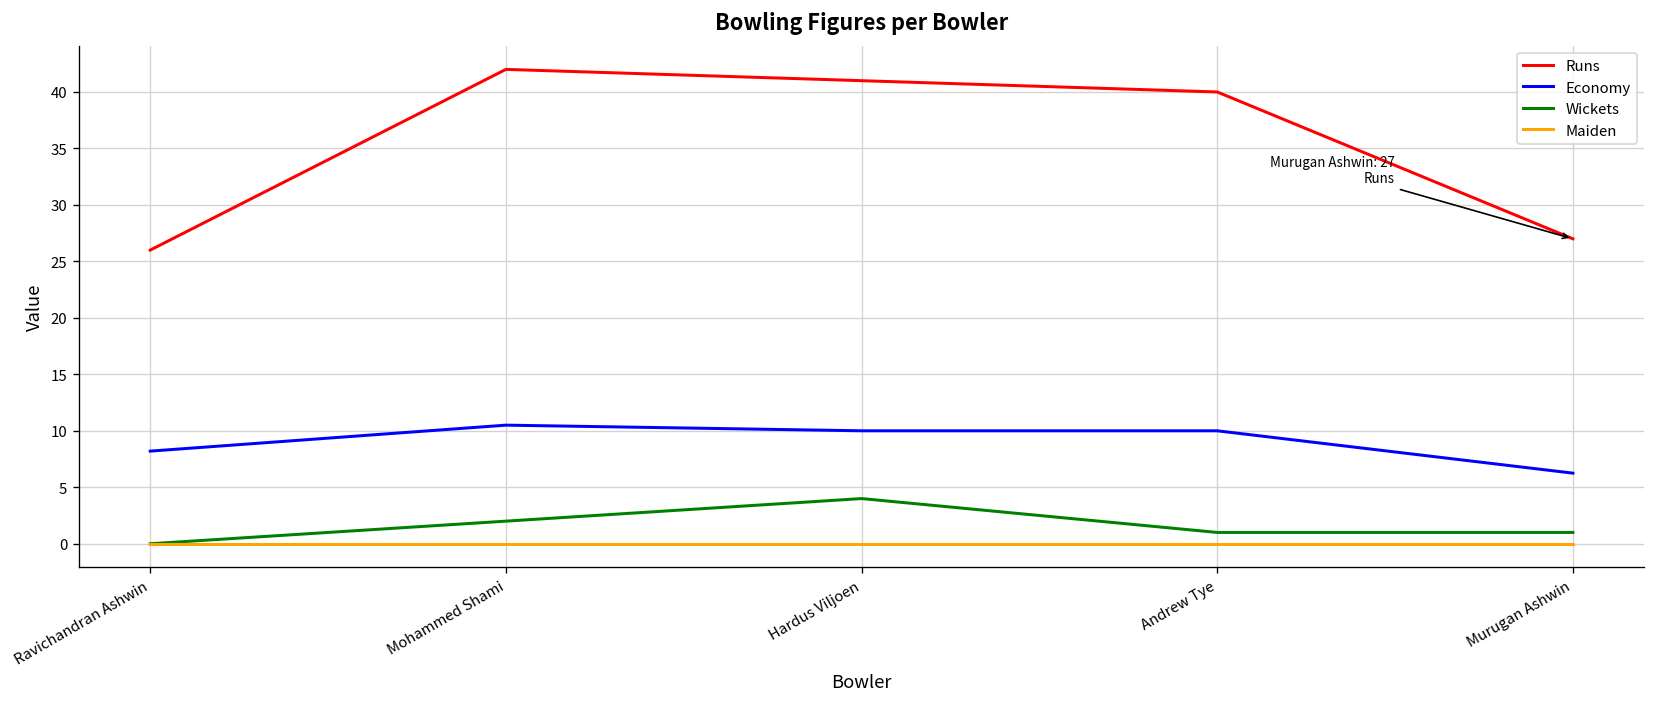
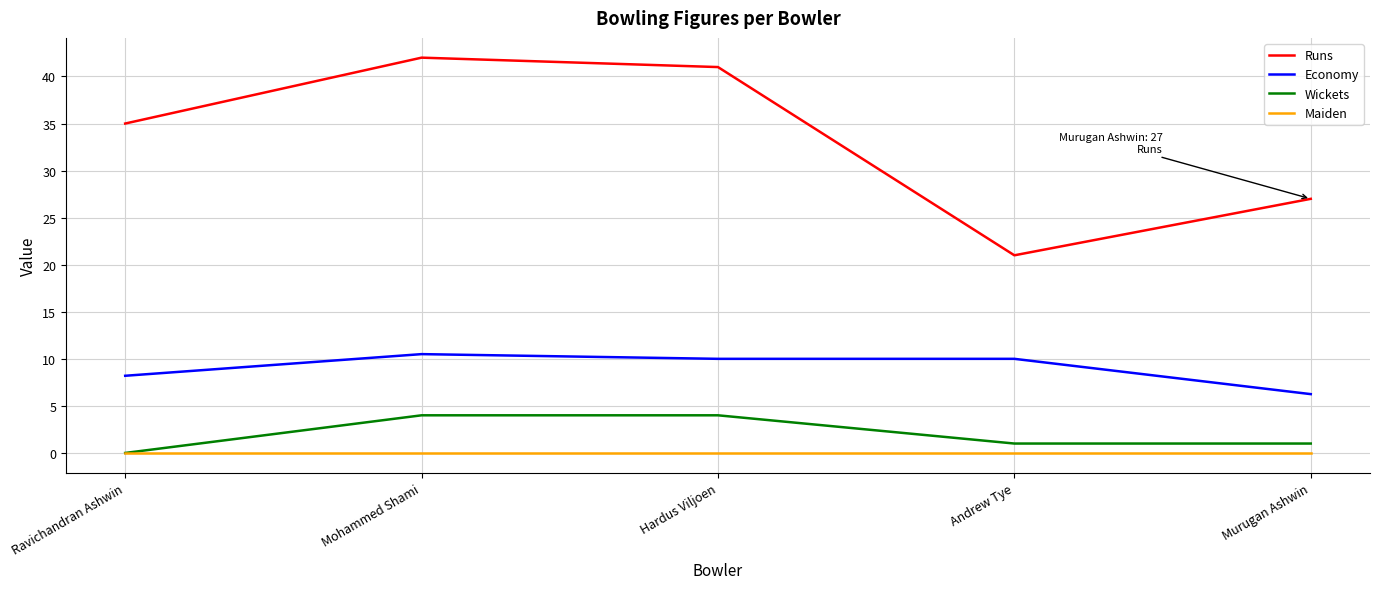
Runs, Ravichandran Ashwin: 26 -> 35
Wickets, Mohammed Shami: 2 -> 4
Runs, Andrew Tye: 40 -> 21
